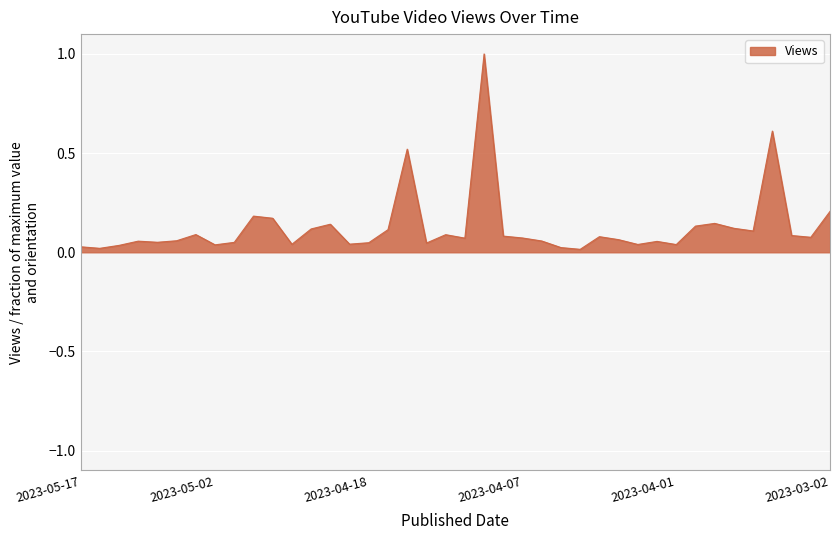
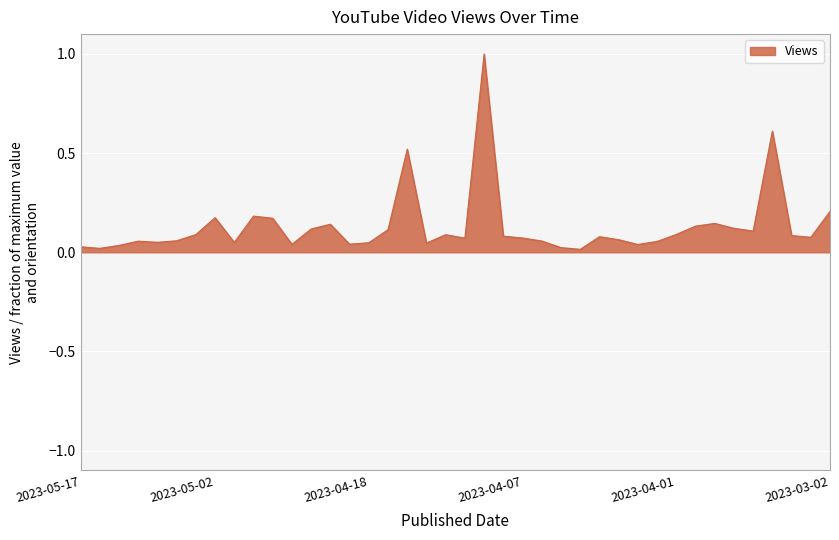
2023-05-02: 0.04 -> 0.17
2023-04-01: 0.04 -> 0.09
